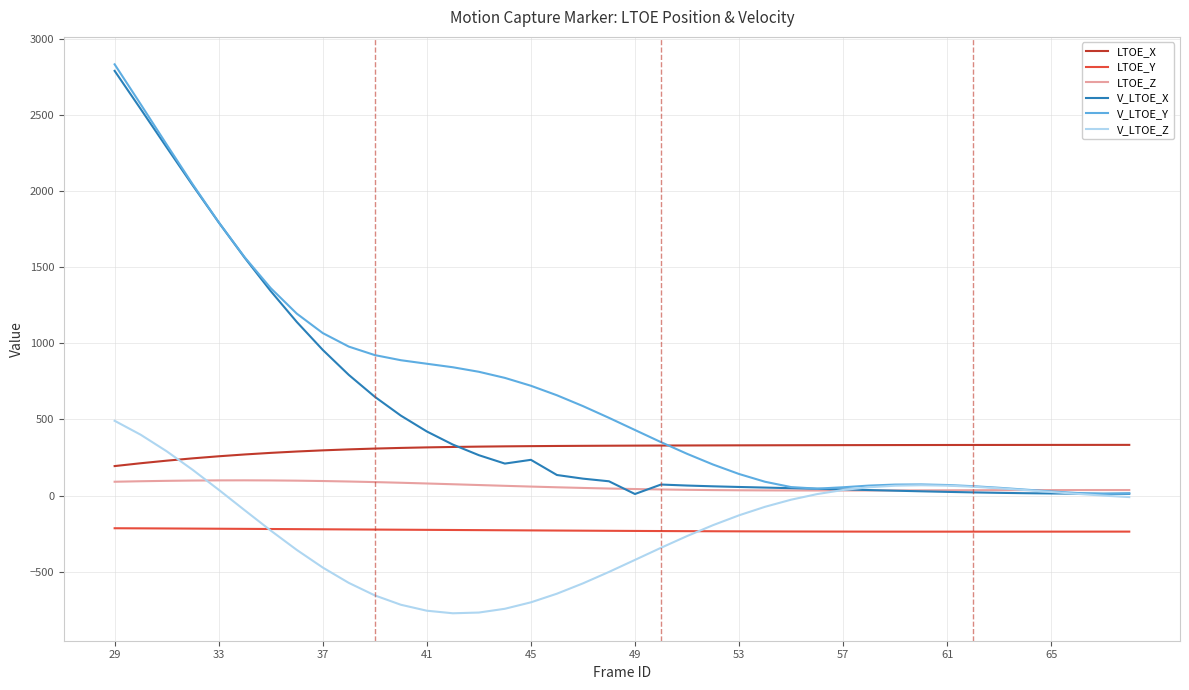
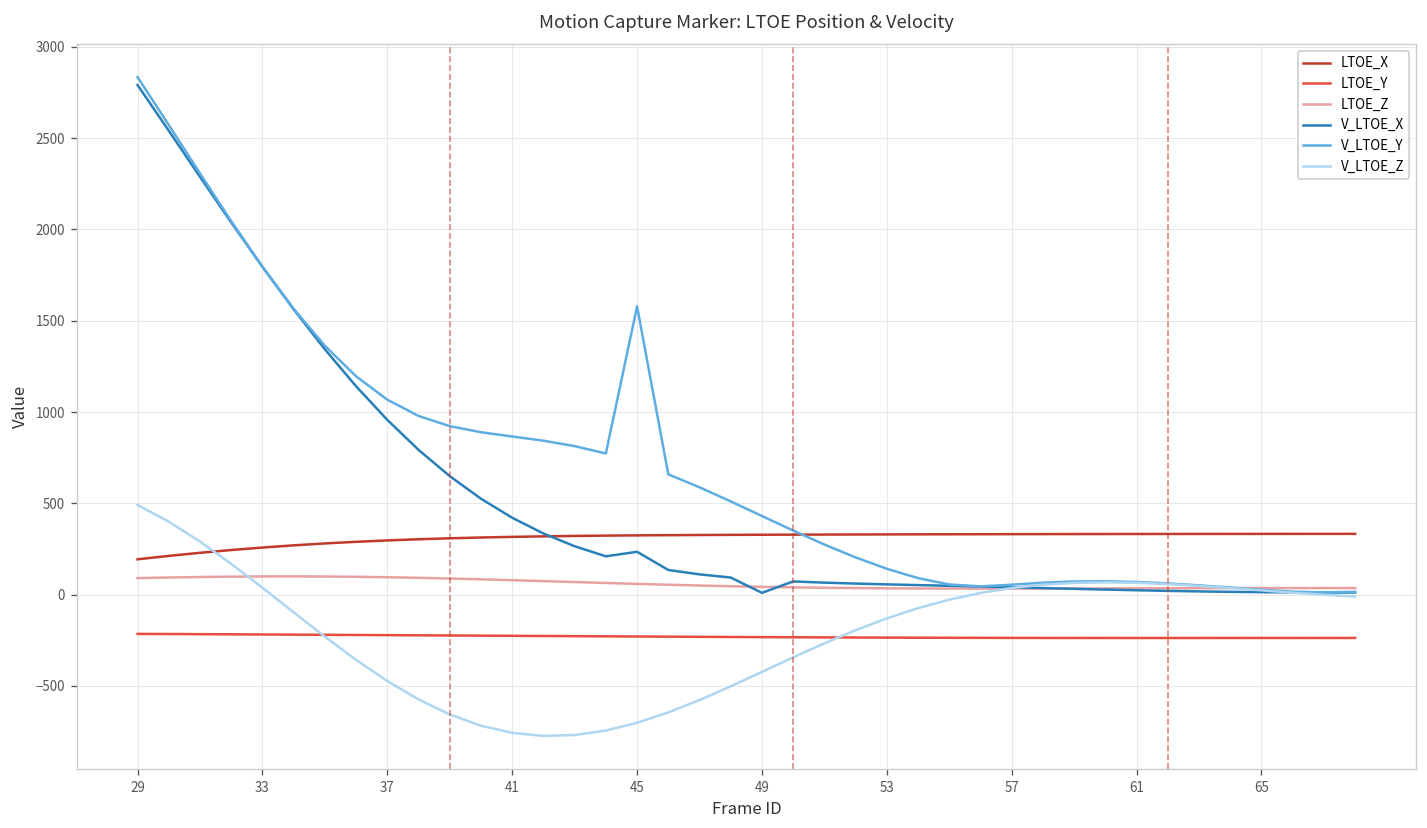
V_LTOE_Y, 45: 720 -> 1580
